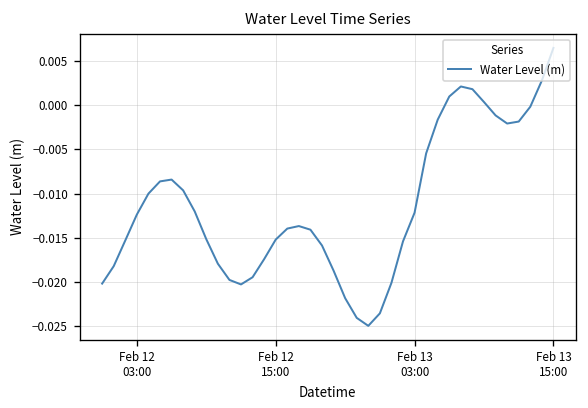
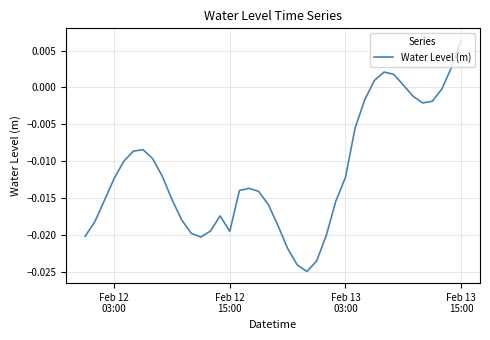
Feb 12 15:00: -0.015 -> -0.020
